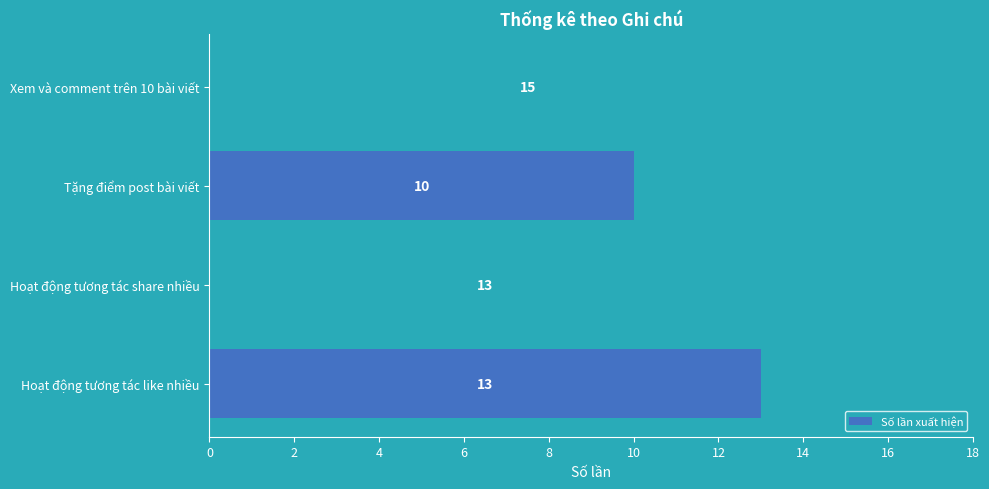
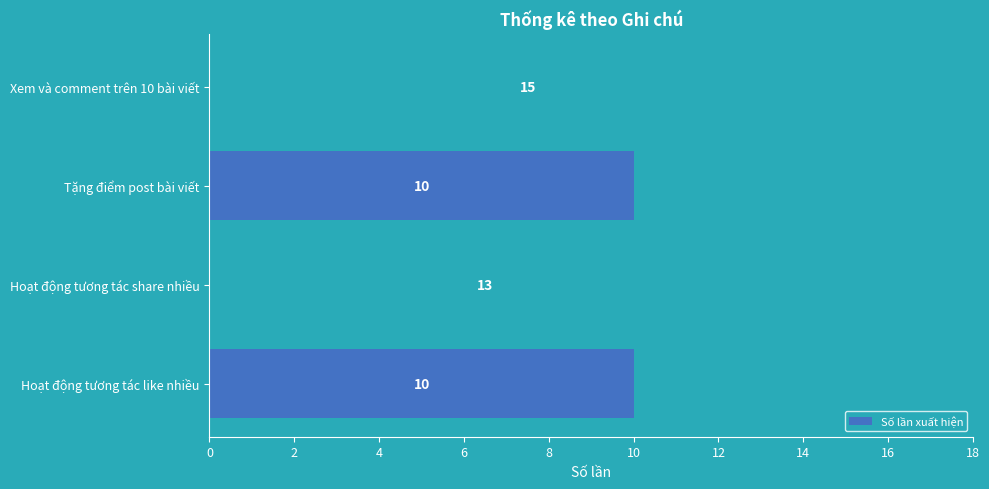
Hoạt động tương tác like nhiều: 13 -> 10
